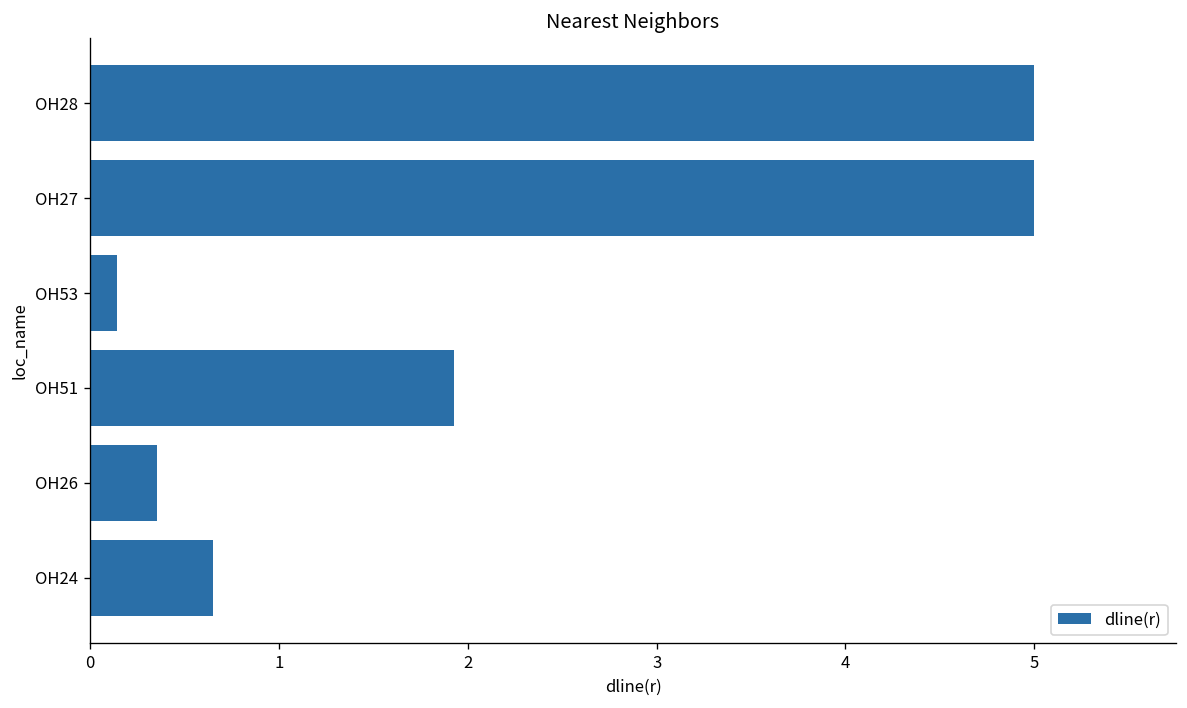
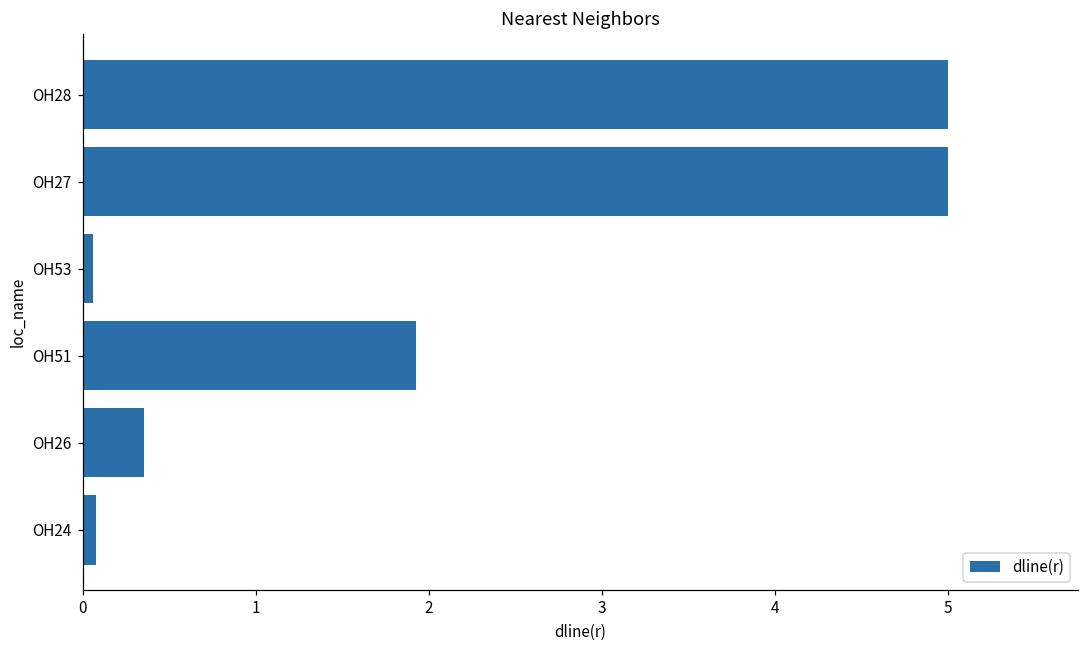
OH53: 0.14 -> 0.06
OH24: 0.65 -> 0.08
